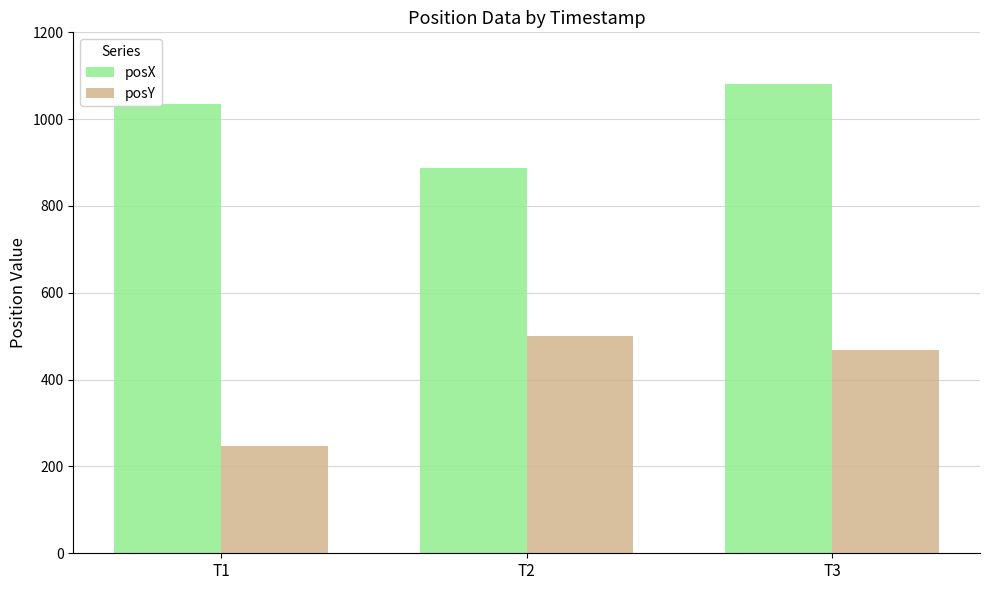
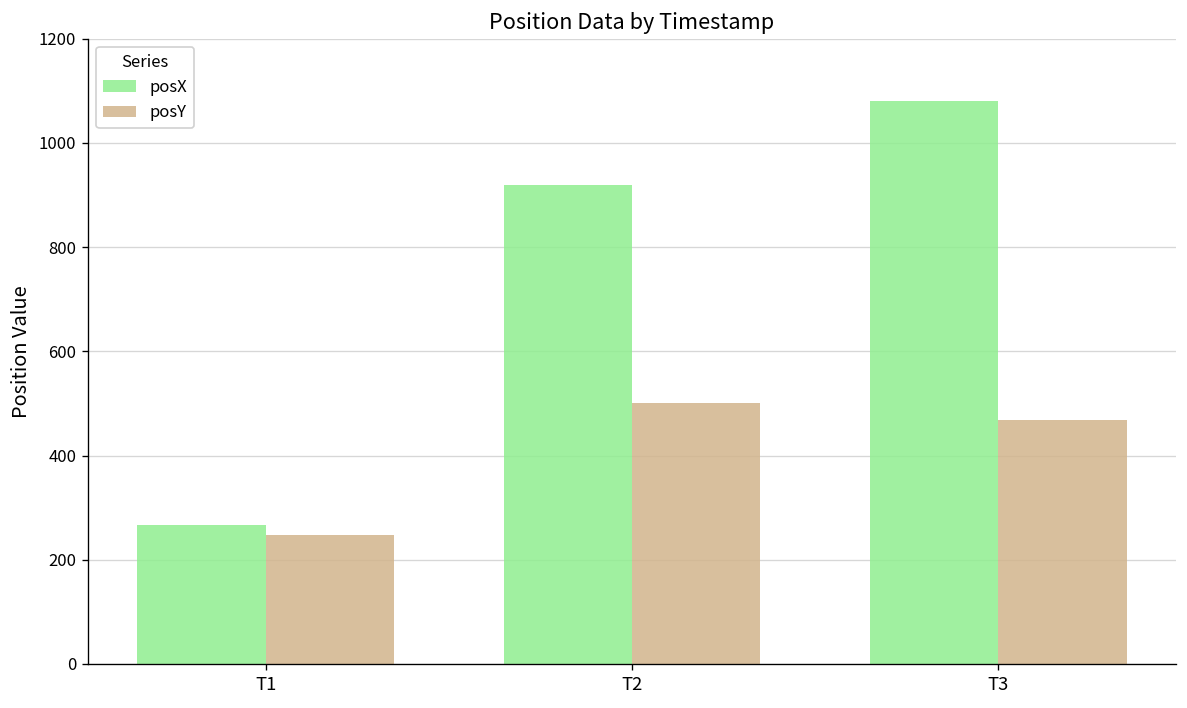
posX, T1: 1040 -> 270
posX, T2: 890 -> 920
